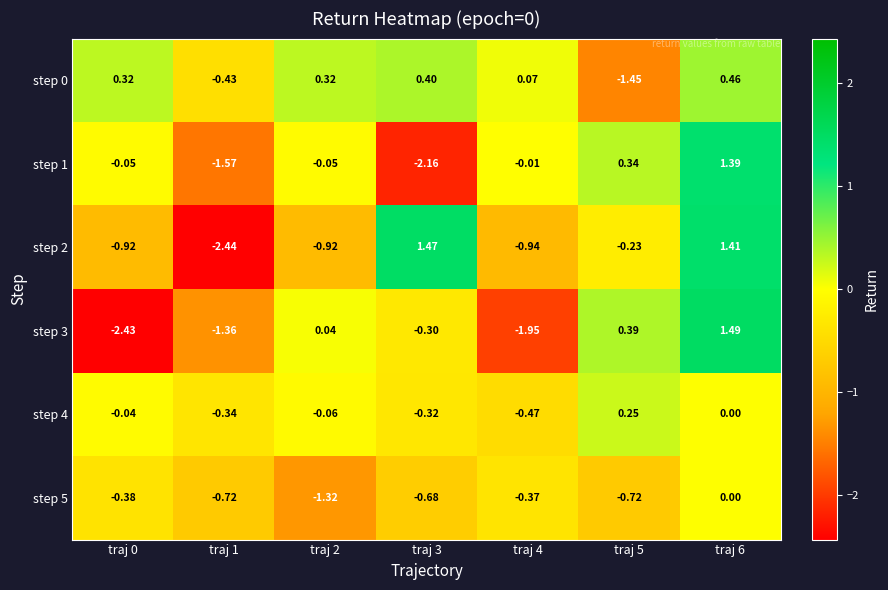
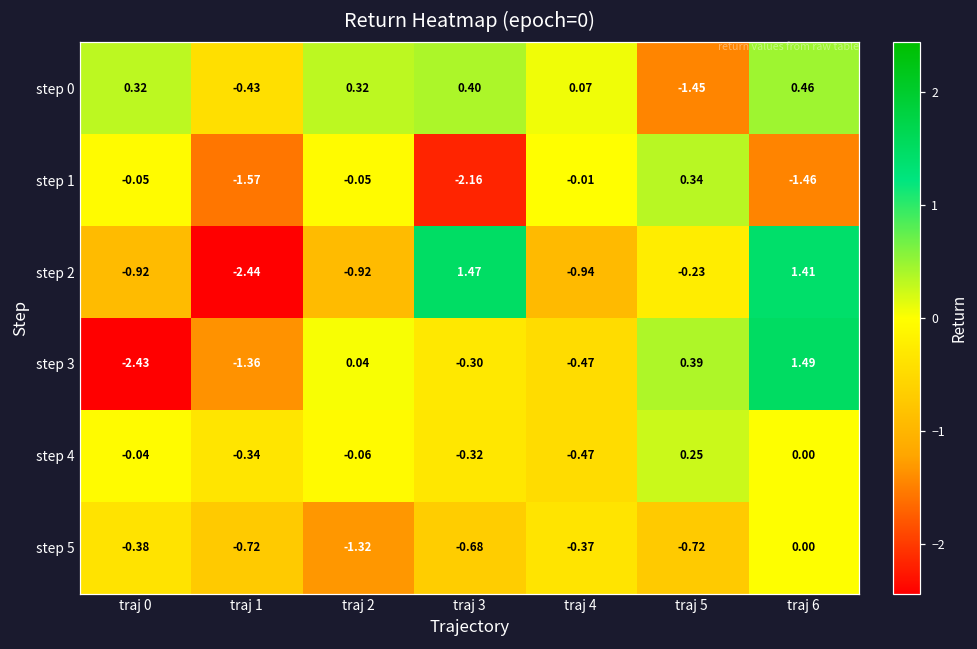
step 1, traj 6: 1.39 -> -1.46
step 3, traj 4: -1.95 -> -0.47
